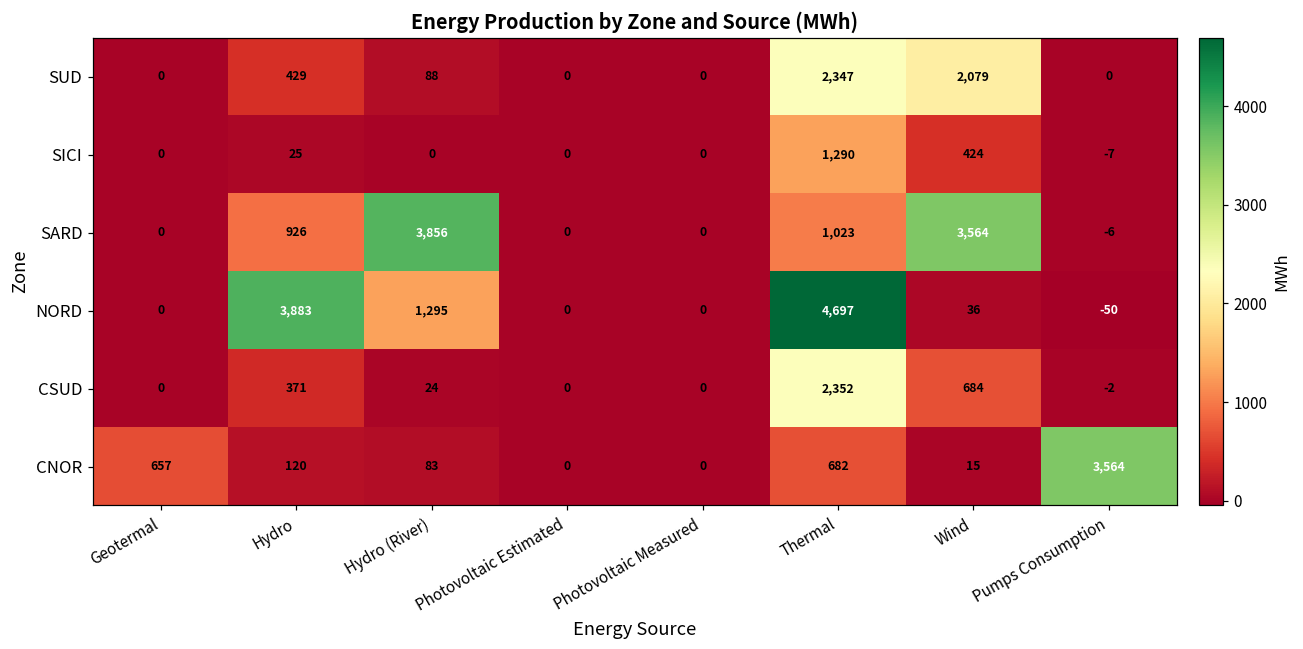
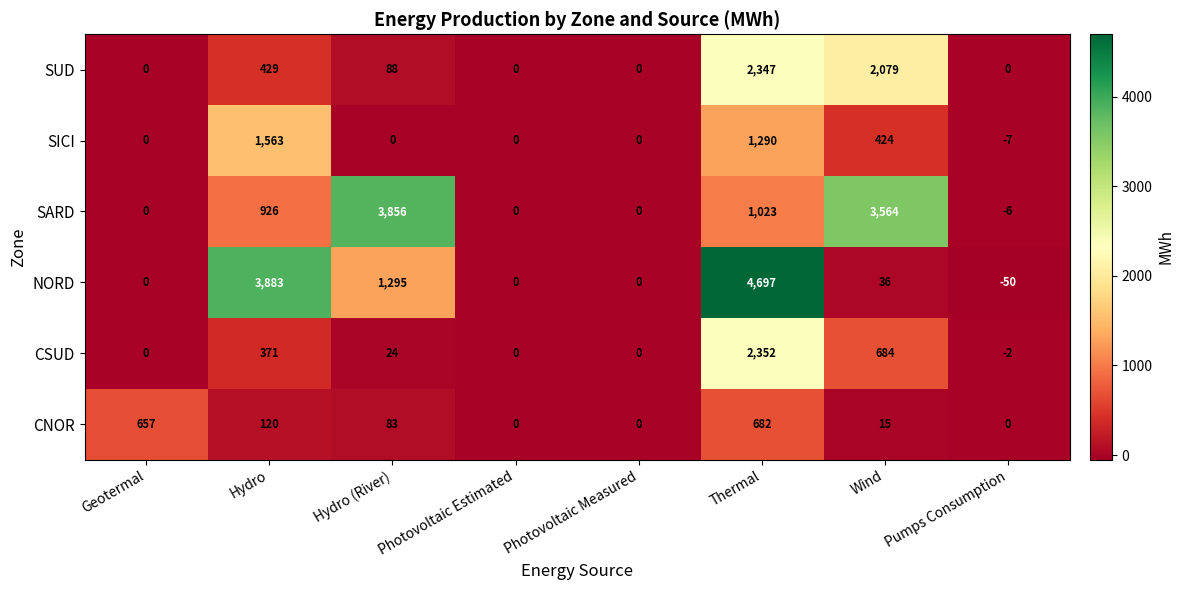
SICI, Hydro: 25 -> 1,563
CNOR, Pumps Consumption: 3,564 -> 0
